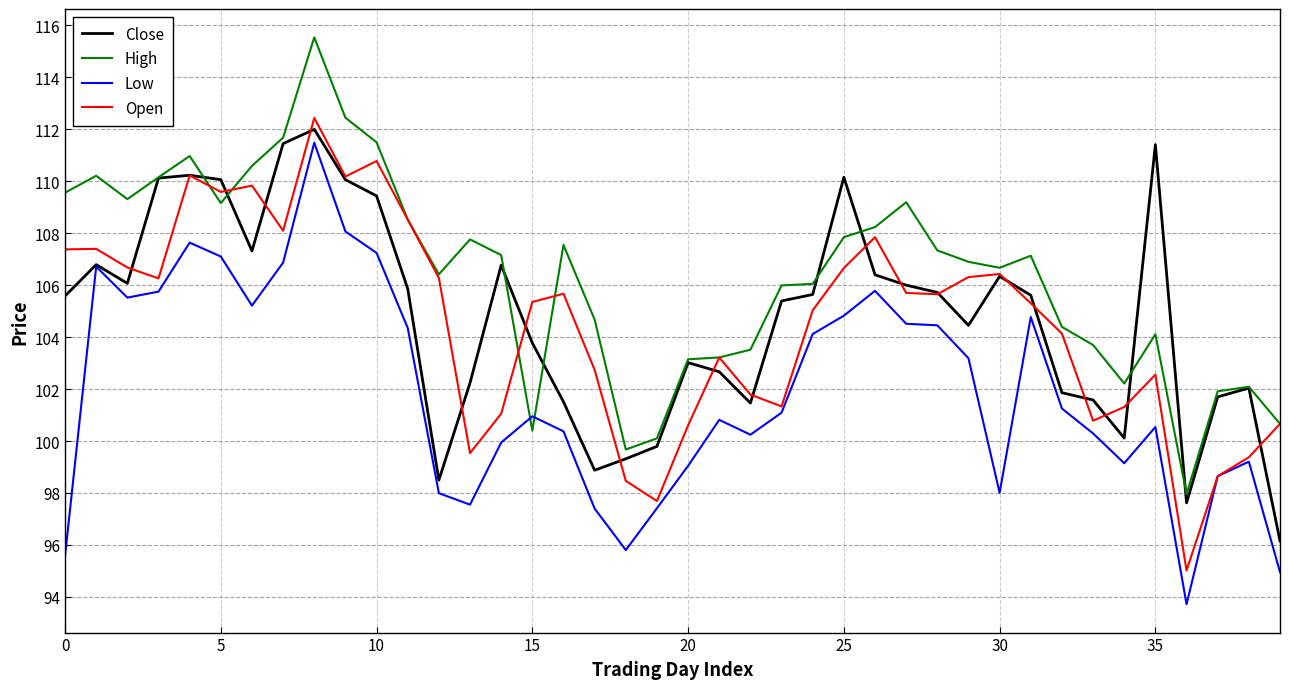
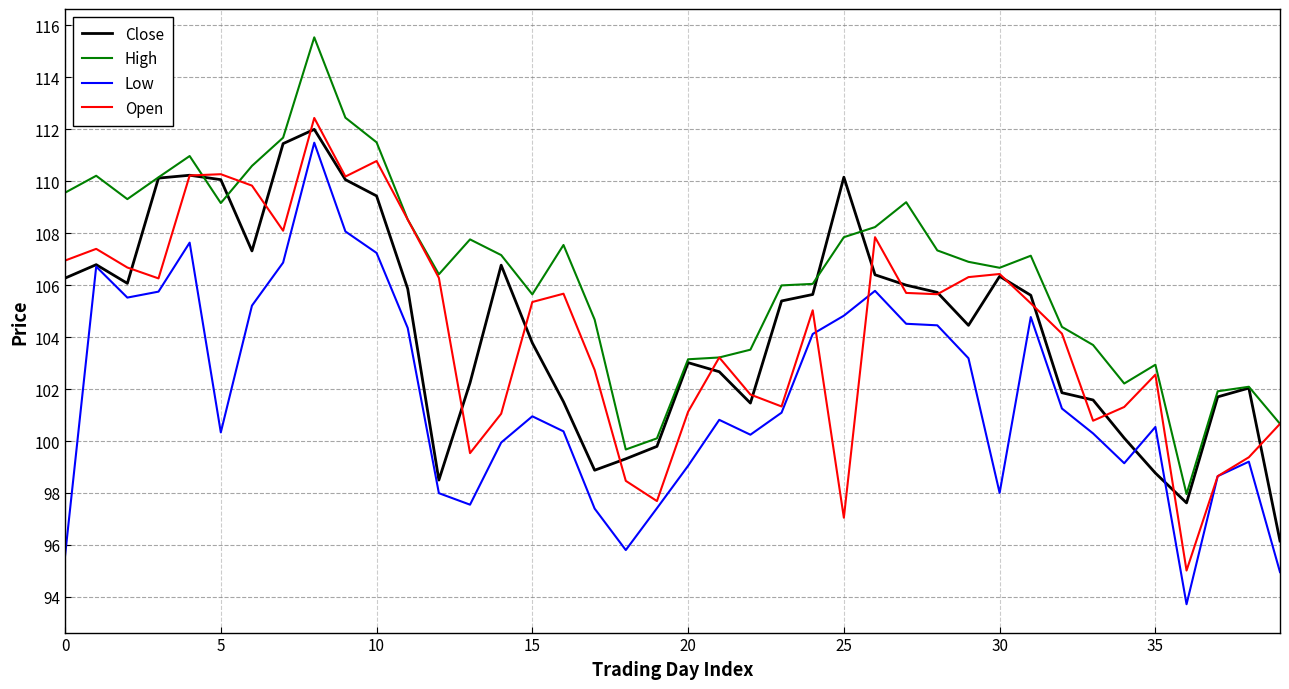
Close, 0: 105.6 -> 106.3
Open, 0: 107.4 -> 106.9
Low, 5: 107.1 -> 100.3
Open, 5: 109.6 -> 110.3
High, 15: 100.4 -> 105.6
Open, 20: 100.6 -> 101.1
Open, 25: 106.7 -> 97.0
Close, 35: 111.4 -> 98.8
High, 35: 104.1 -> 102.9
